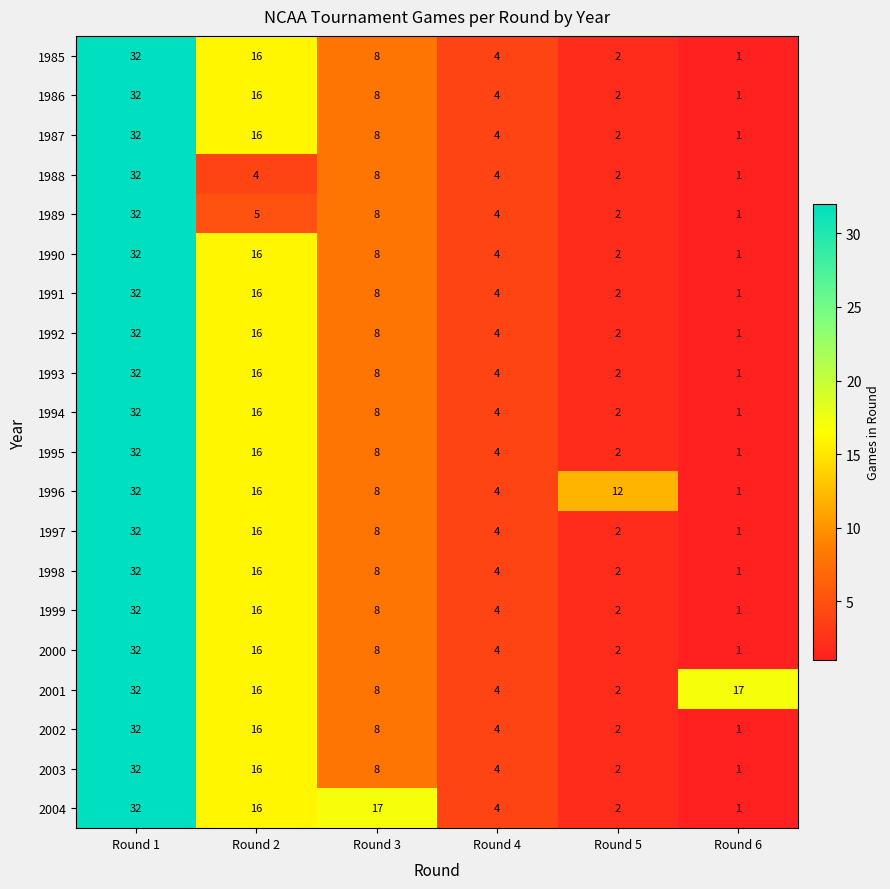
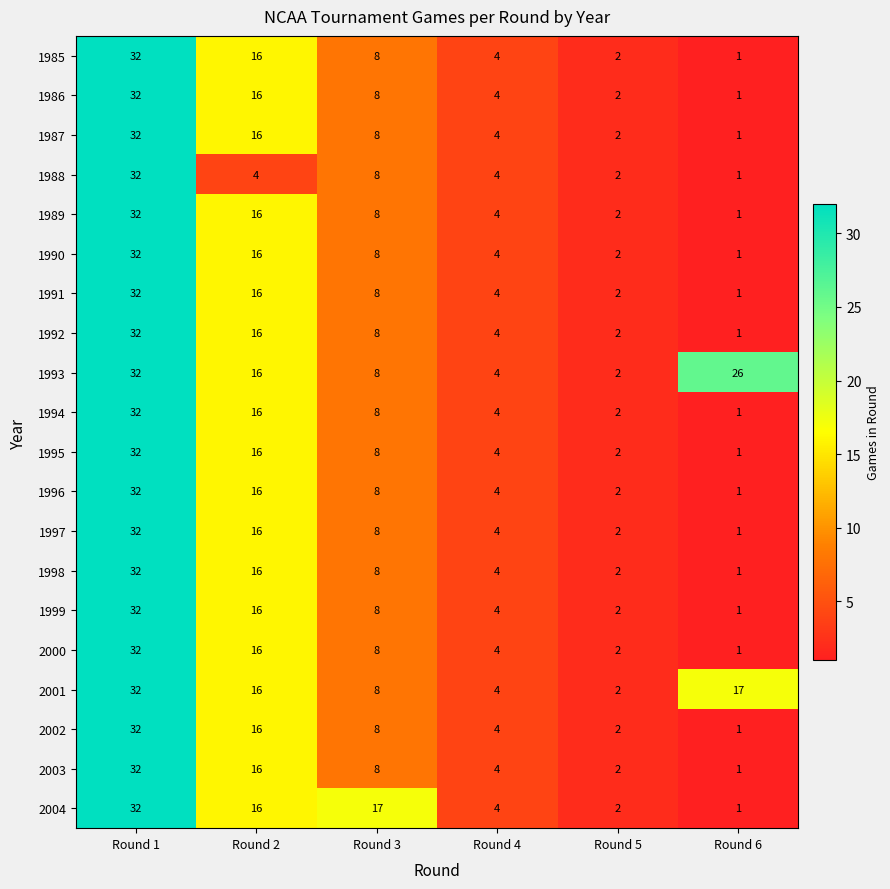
1989, Round 2: 5 -> 16
1993, Round 6: 1 -> 26
1996, Round 5: 12 -> 2
